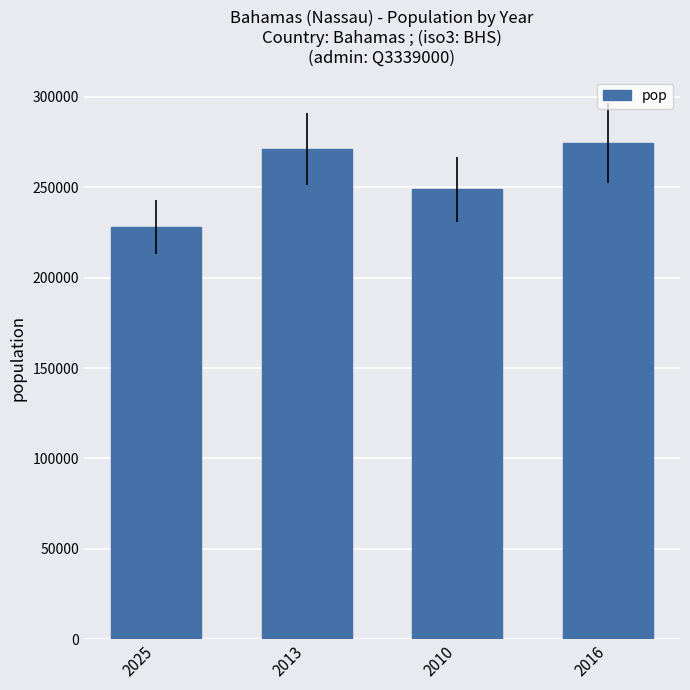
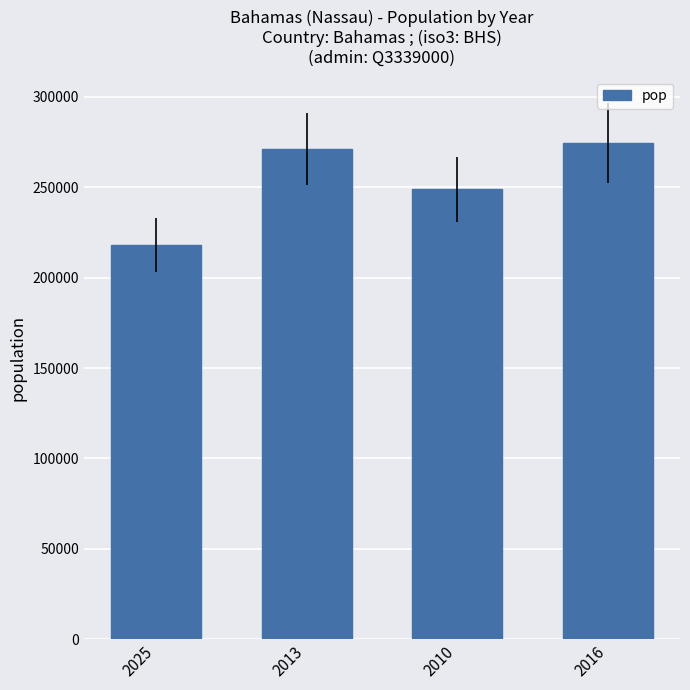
2025: 228000 -> 218000
